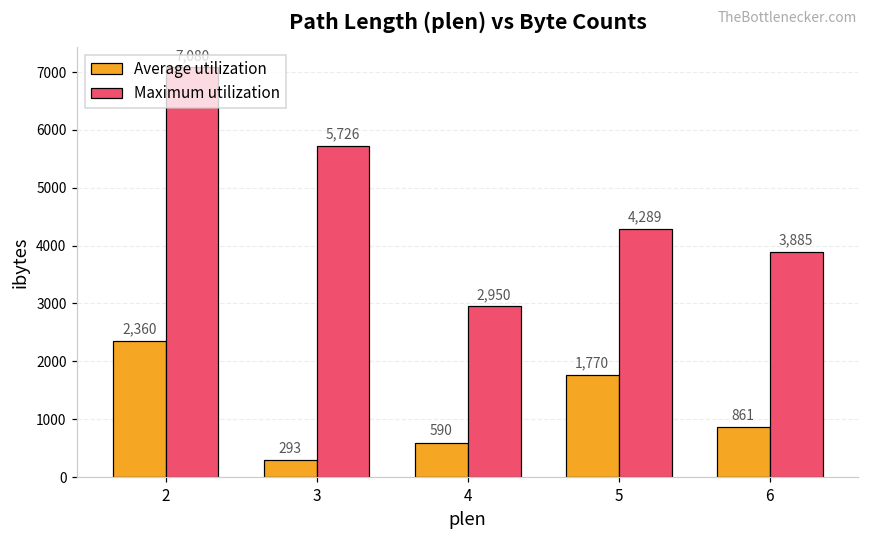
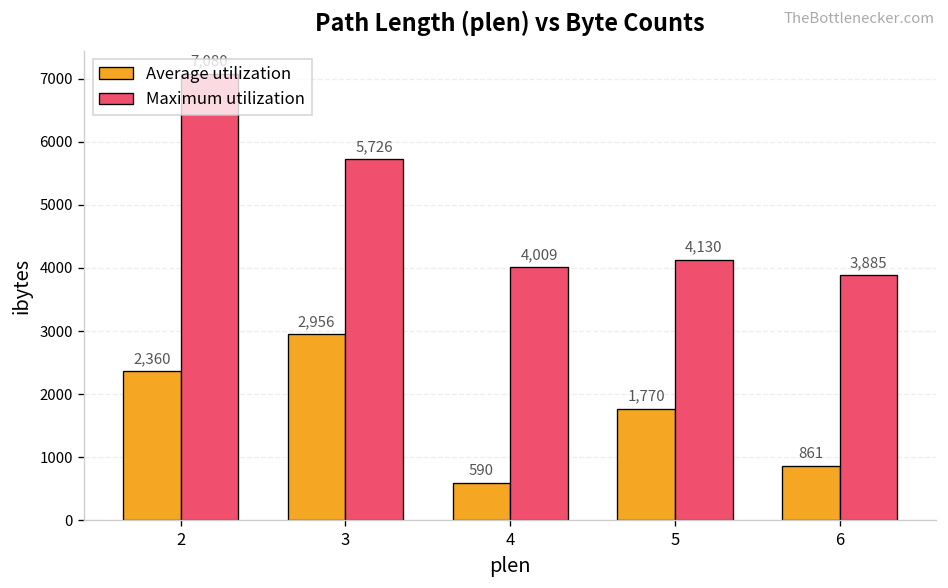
Average utilization, 3: 293 -> 2,956
Maximum utilization, 4: 2,950 -> 4,009
Maximum utilization, 5: 4,289 -> 4,130
